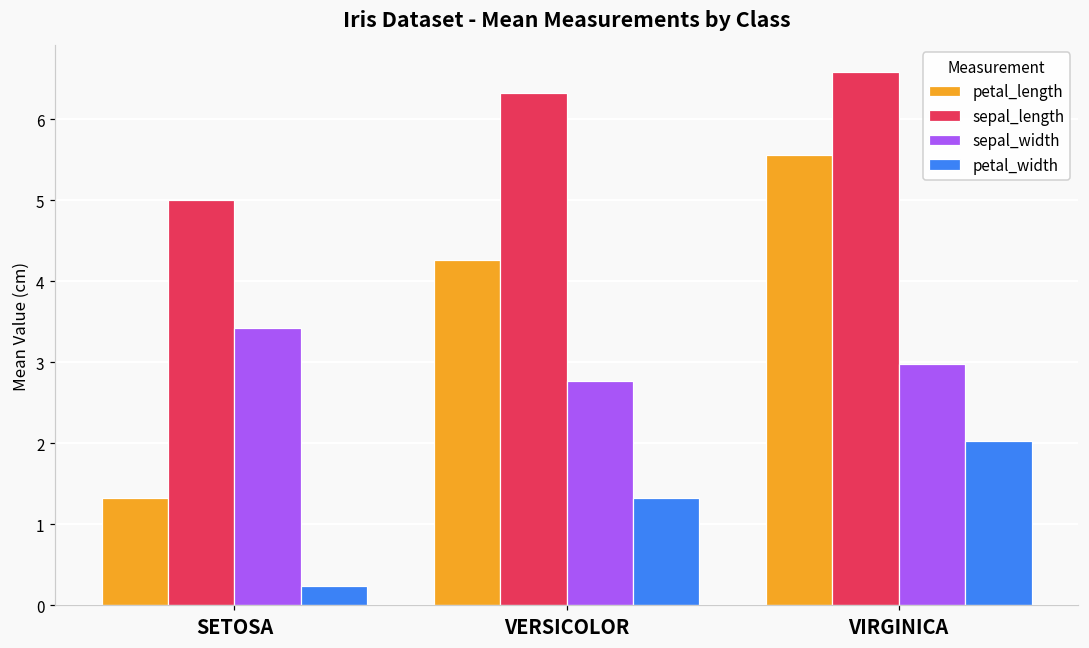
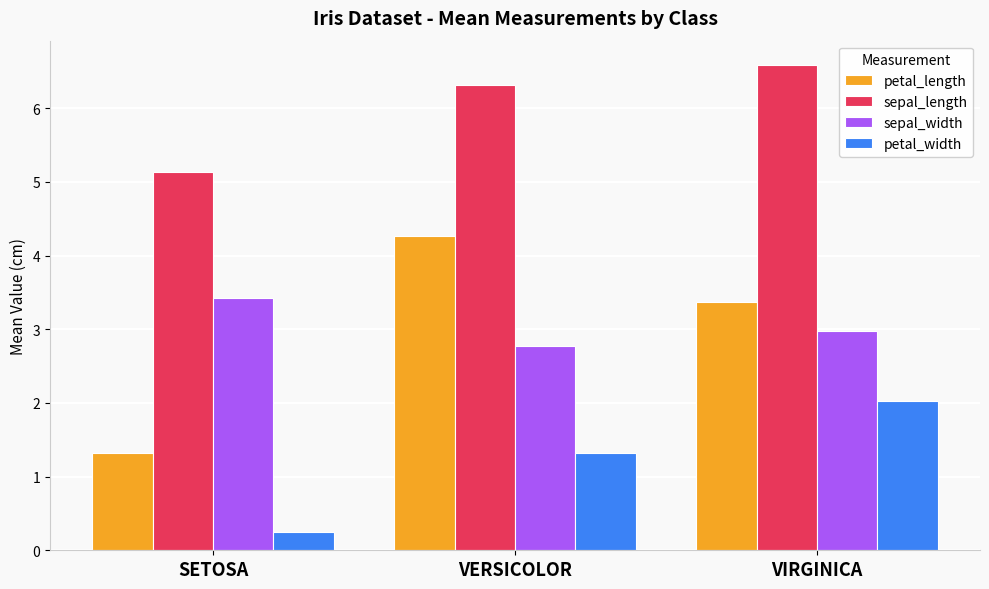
sepal_length, SETOSA: 5.0 -> 5.1
petal_length, VIRGINICA: 5.6 -> 3.4
